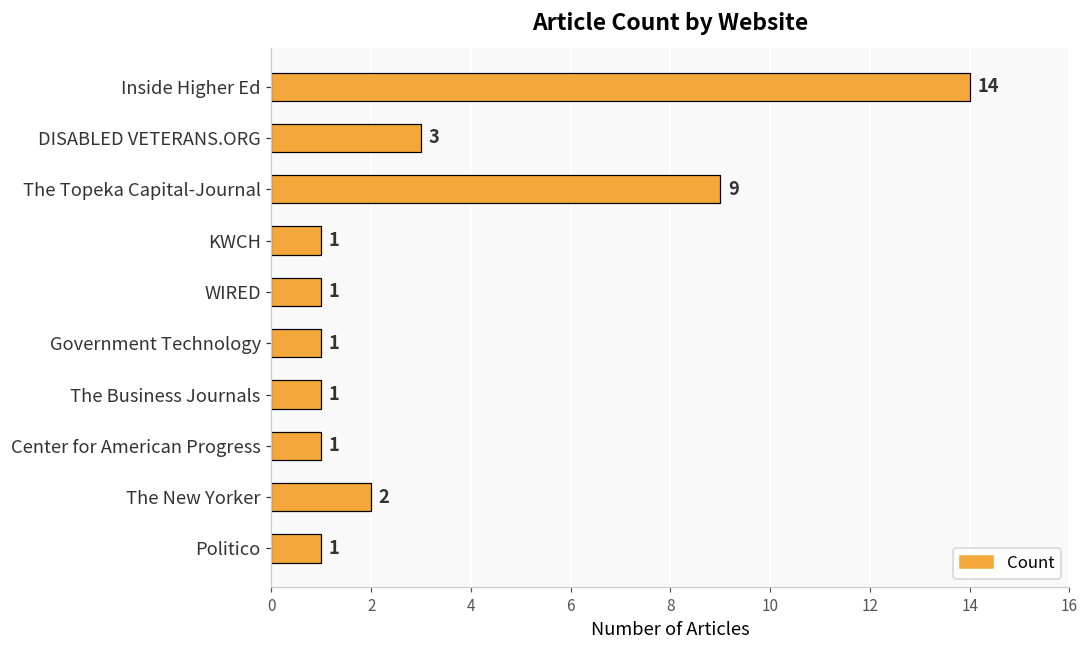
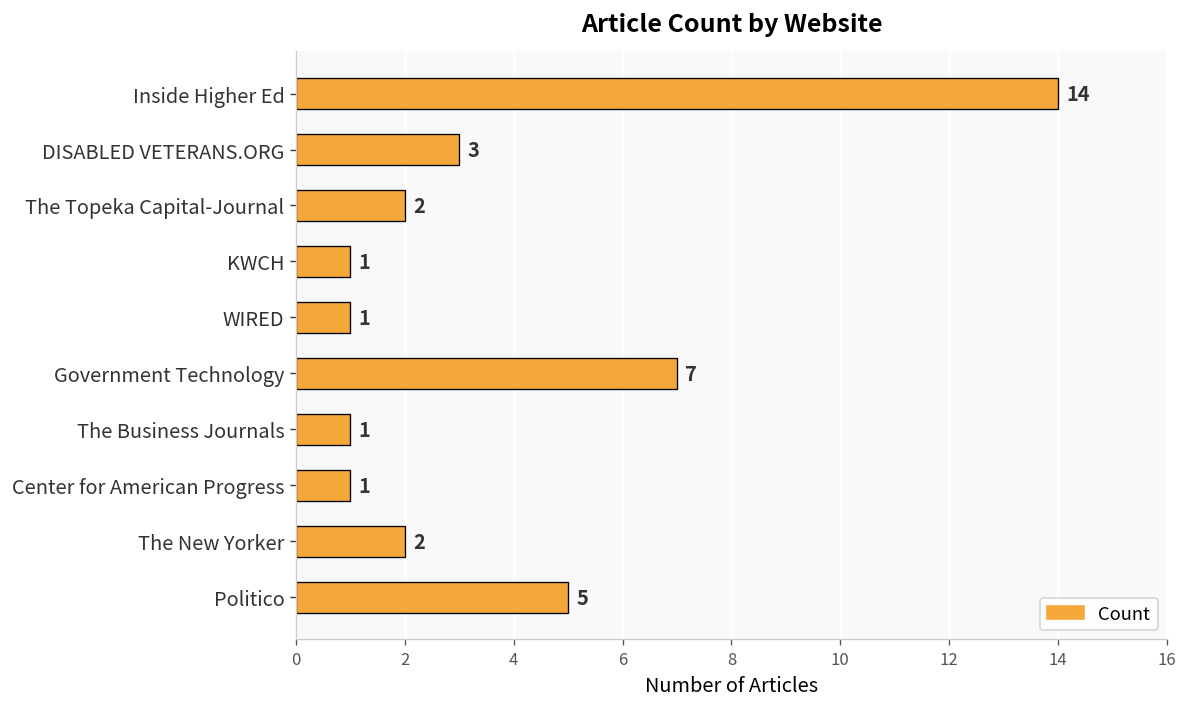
The Topeka Capital-Journal: 9 -> 2
Government Technology: 1 -> 7
Politico: 1 -> 5
